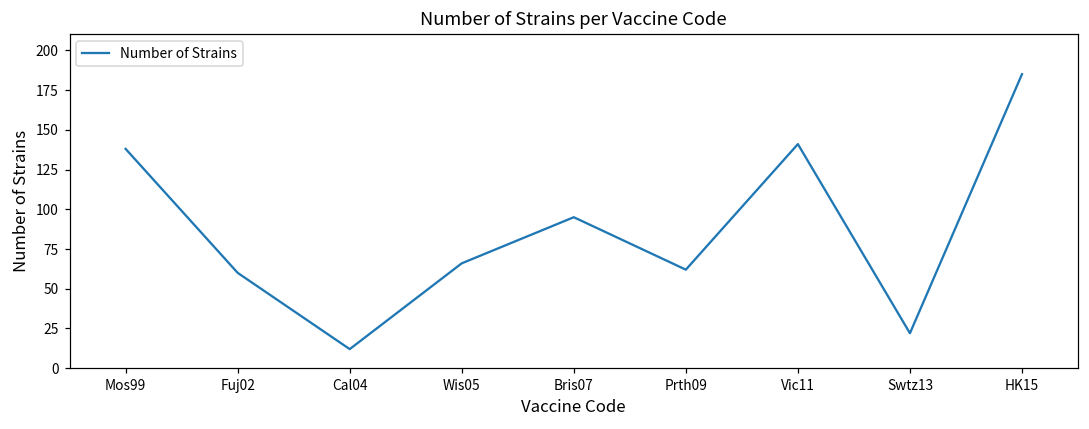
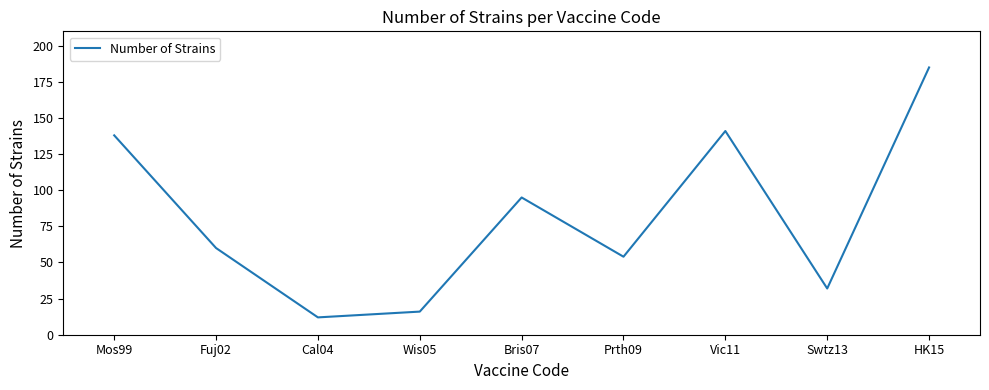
Wis05: 66 -> 16
Prth09: 62 -> 54
Swtz13: 22 -> 32
